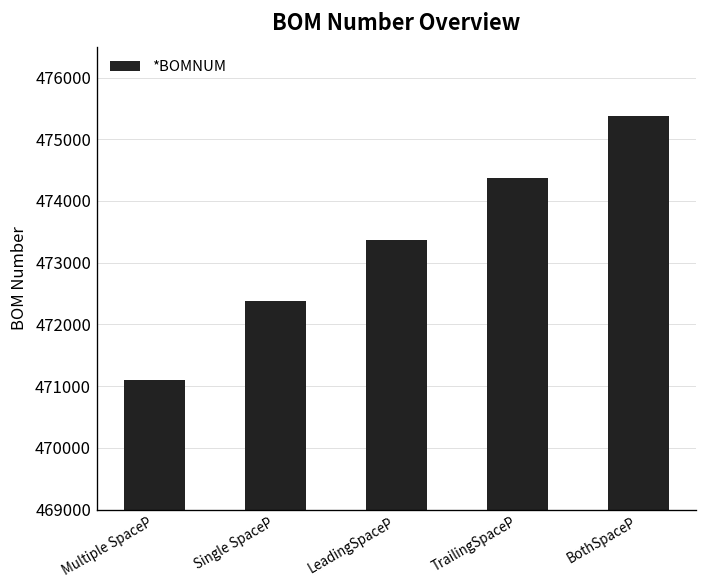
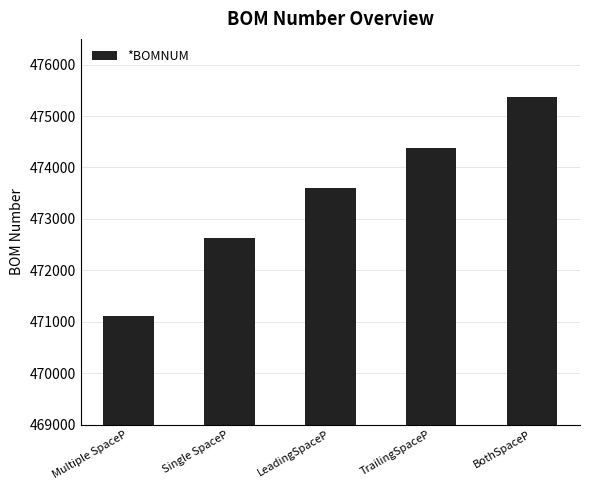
Single SpaceP: 472400 -> 472600
LeadingSpaceP: 473400 -> 473600
